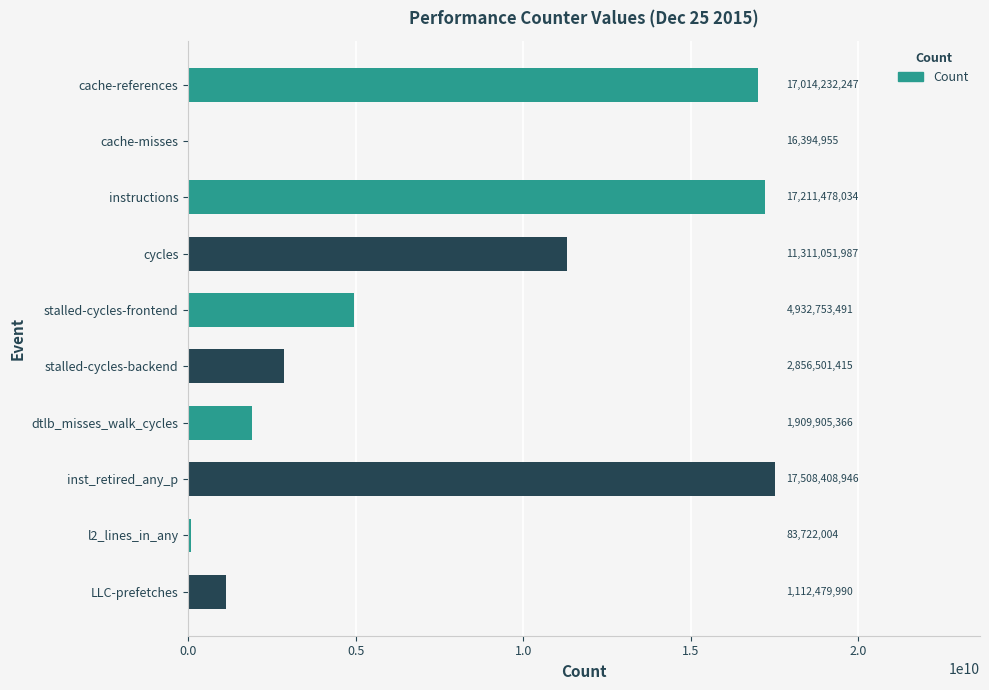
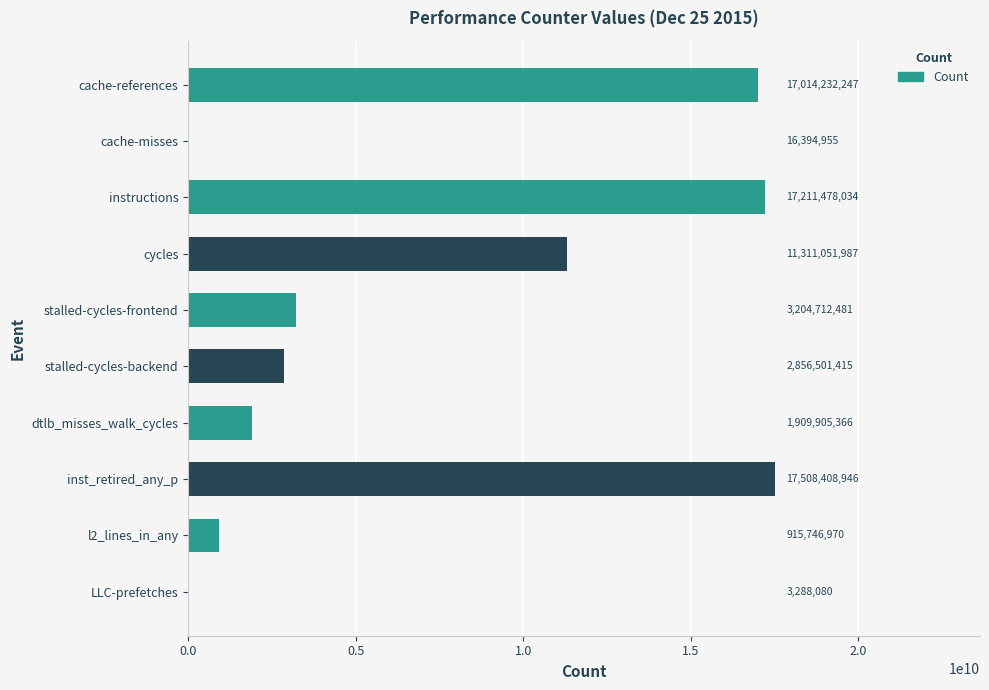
stalled-cycles-frontend: 4,932,753,491 -> 3,204,712,481
l2_lines_in_any: 83,722,004 -> 915,746,970
LLC-prefetches: 1,112,479,990 -> 3,288,080
